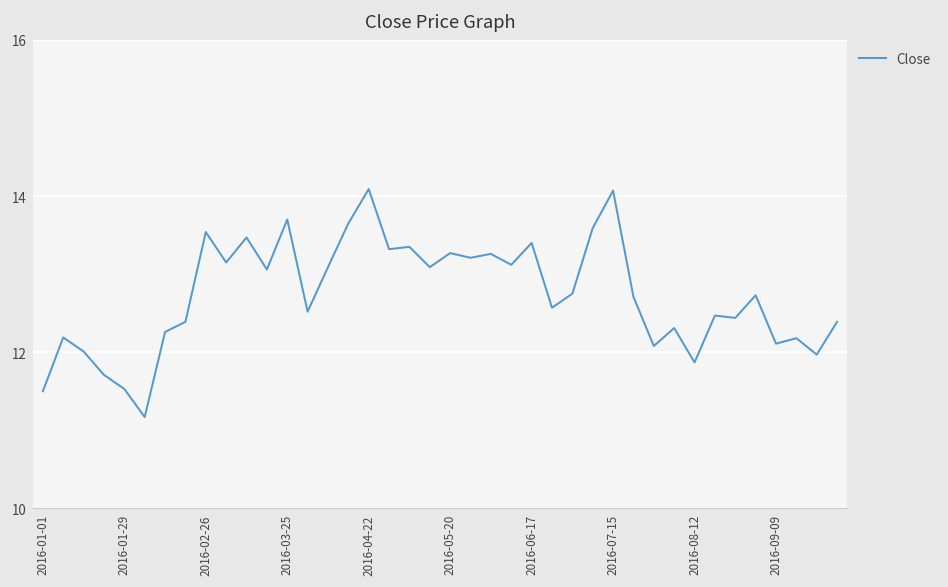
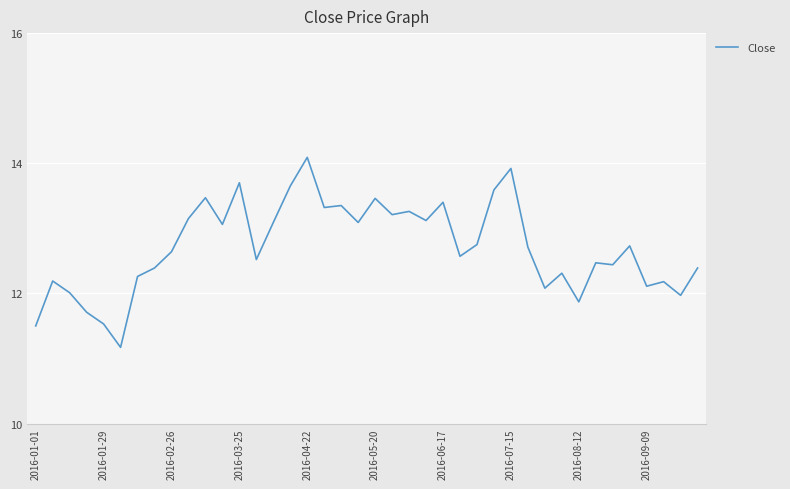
2016-02-26: 13.5 -> 12.6
2016-05-20: 13.3 -> 13.5
2016-07-15: 14.1 -> 13.9
